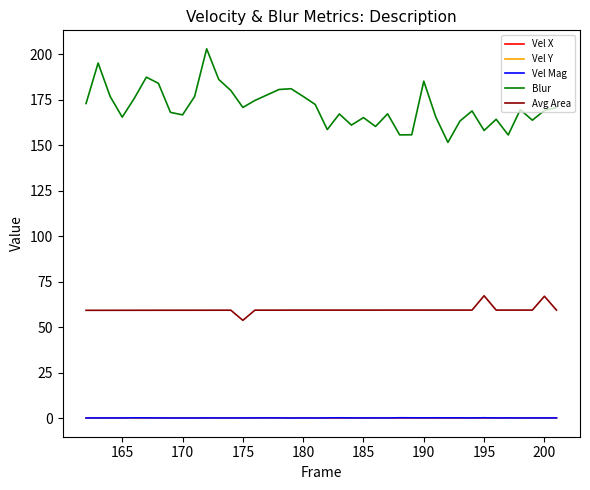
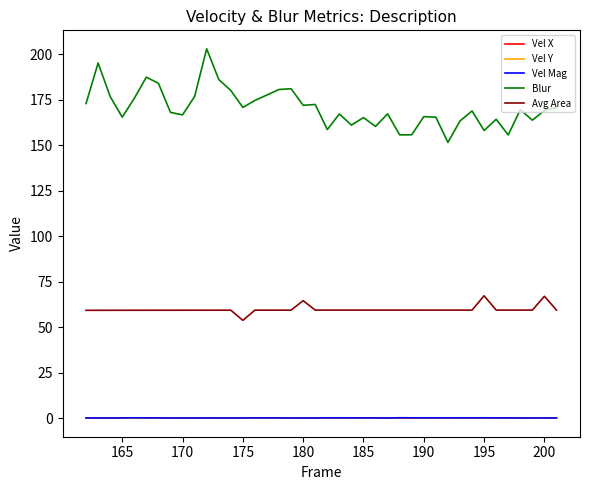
Blur, 180: 177 -> 172
Avg Area, 180: 59 -> 65
Blur, 190: 185 -> 166
